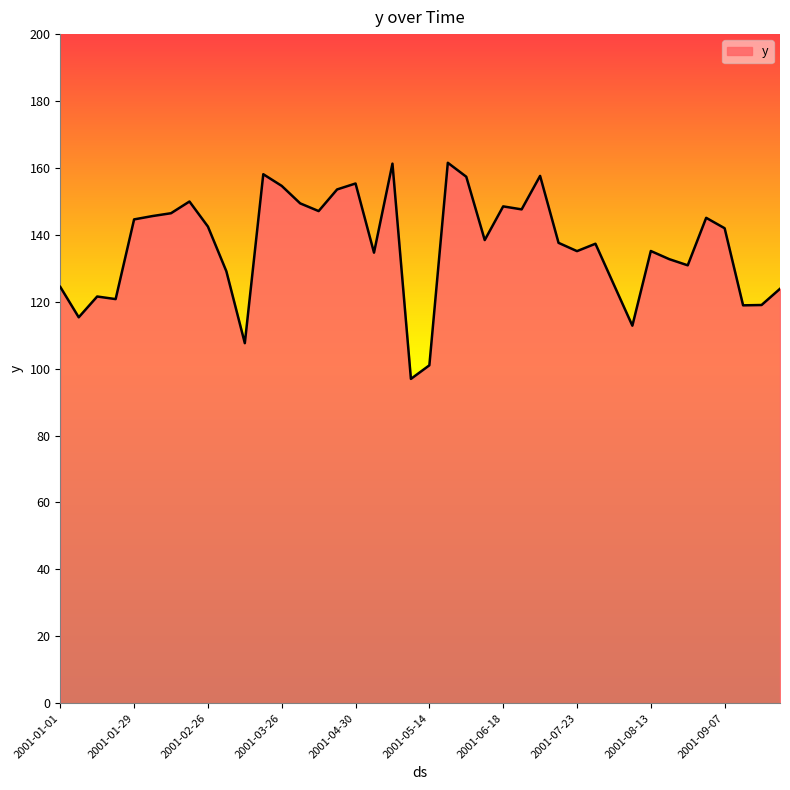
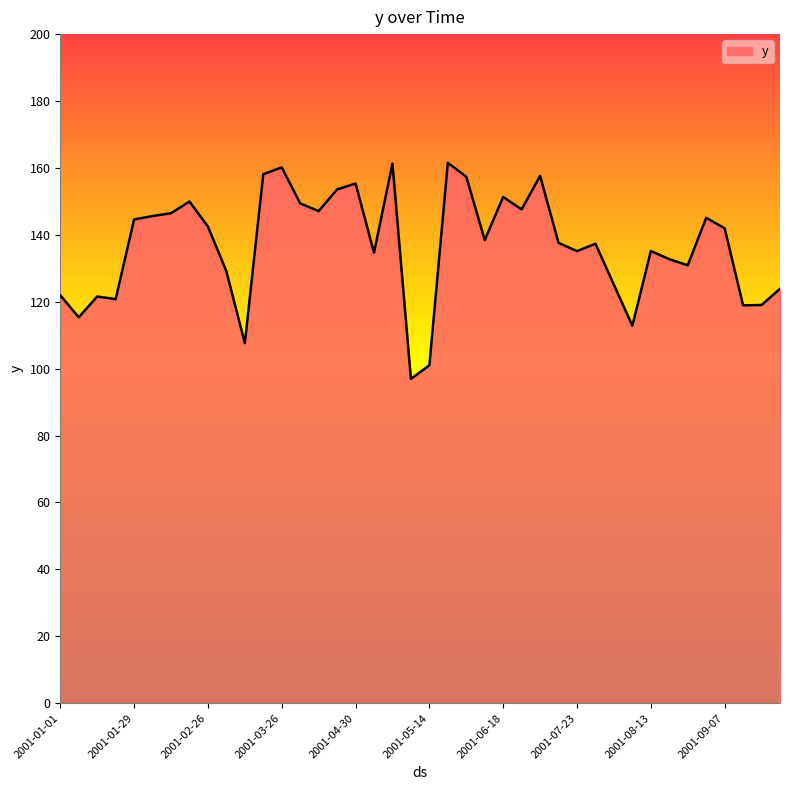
2001-01-01: 124 -> 122
2001-03-26: 155 -> 160
2001-06-18: 149 -> 151
